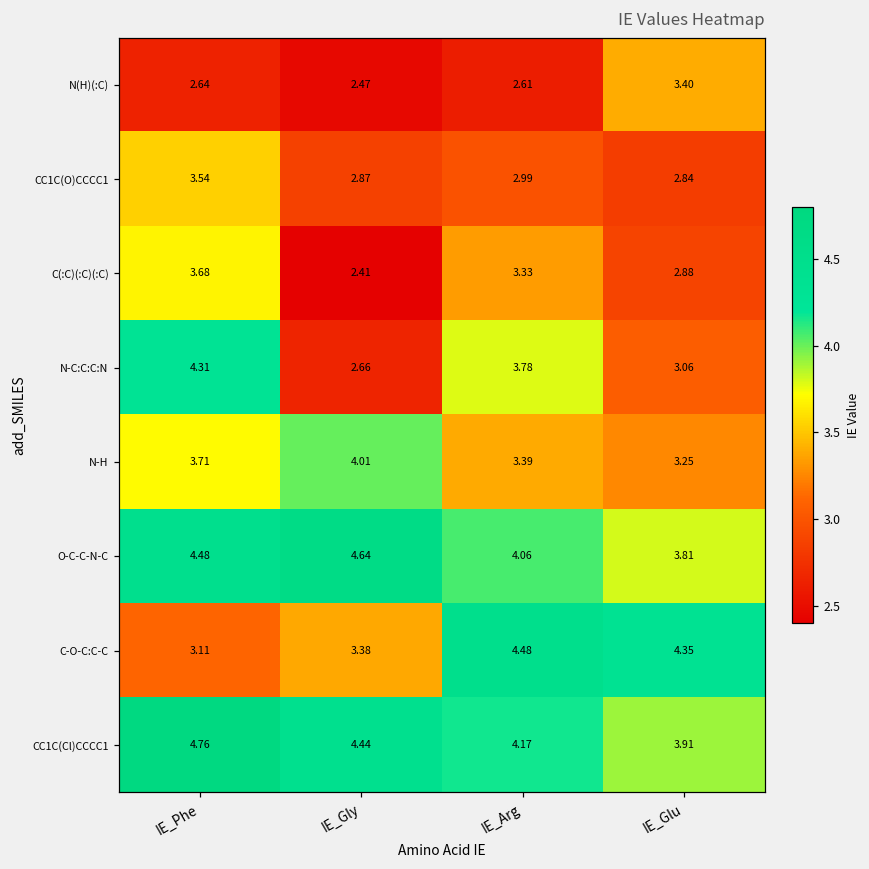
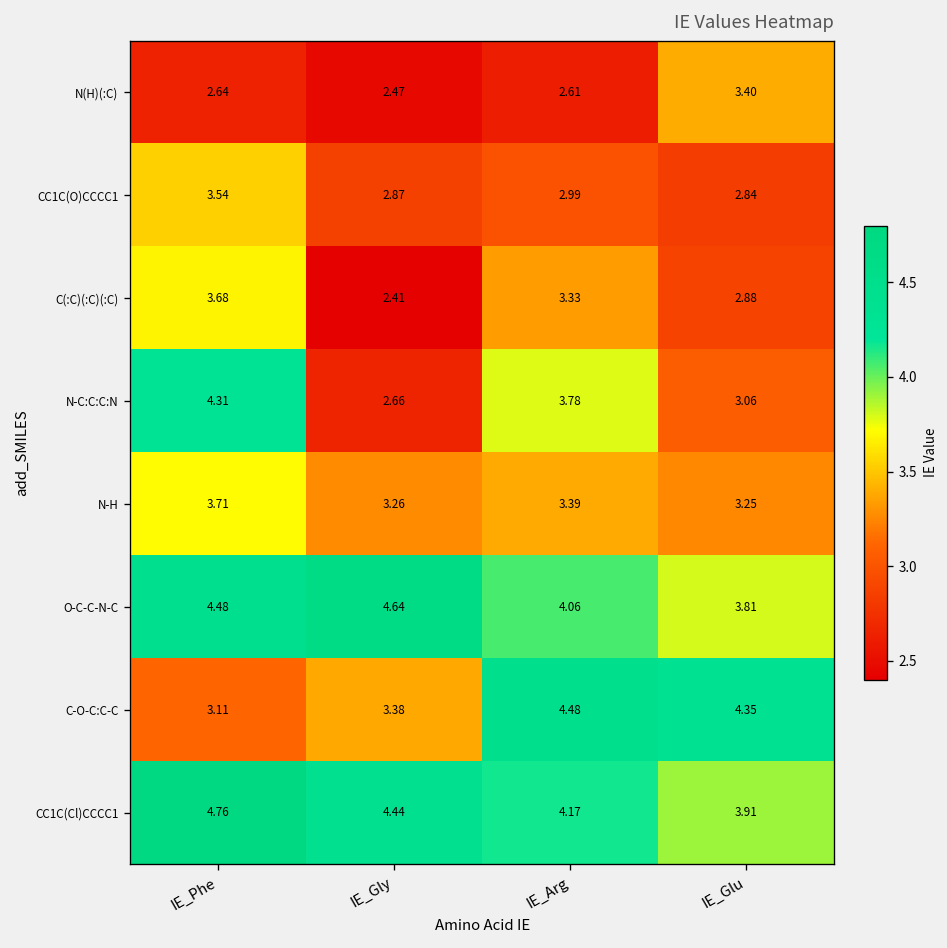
N-H, IE_Gly: 4.01 -> 3.26
